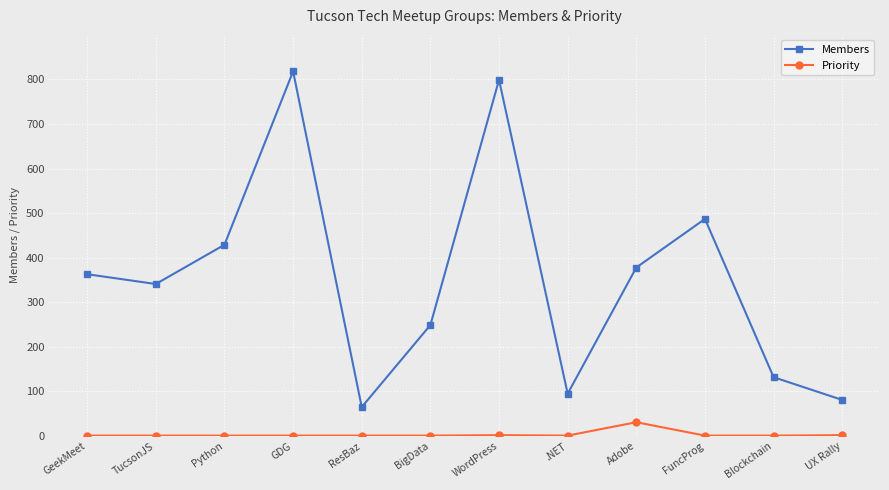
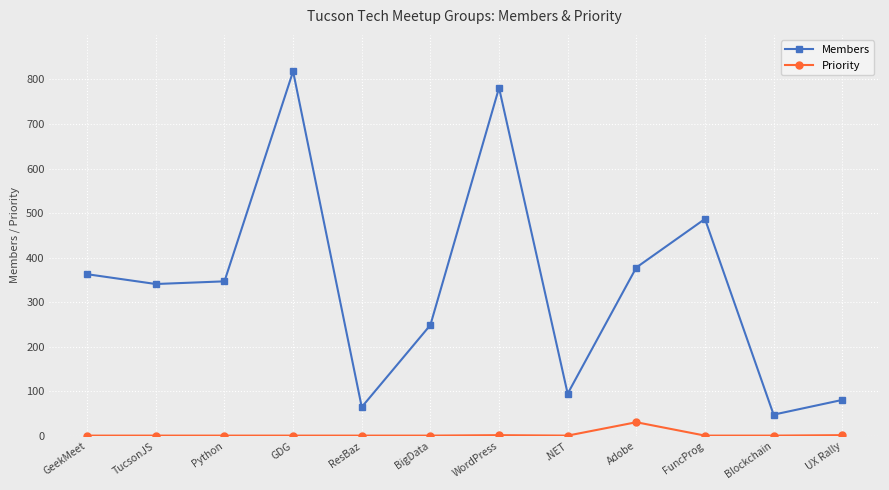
Members, Python: 430 -> 350
Members, WordPress: 800 -> 780
Members, Blockchain: 130 -> 50
